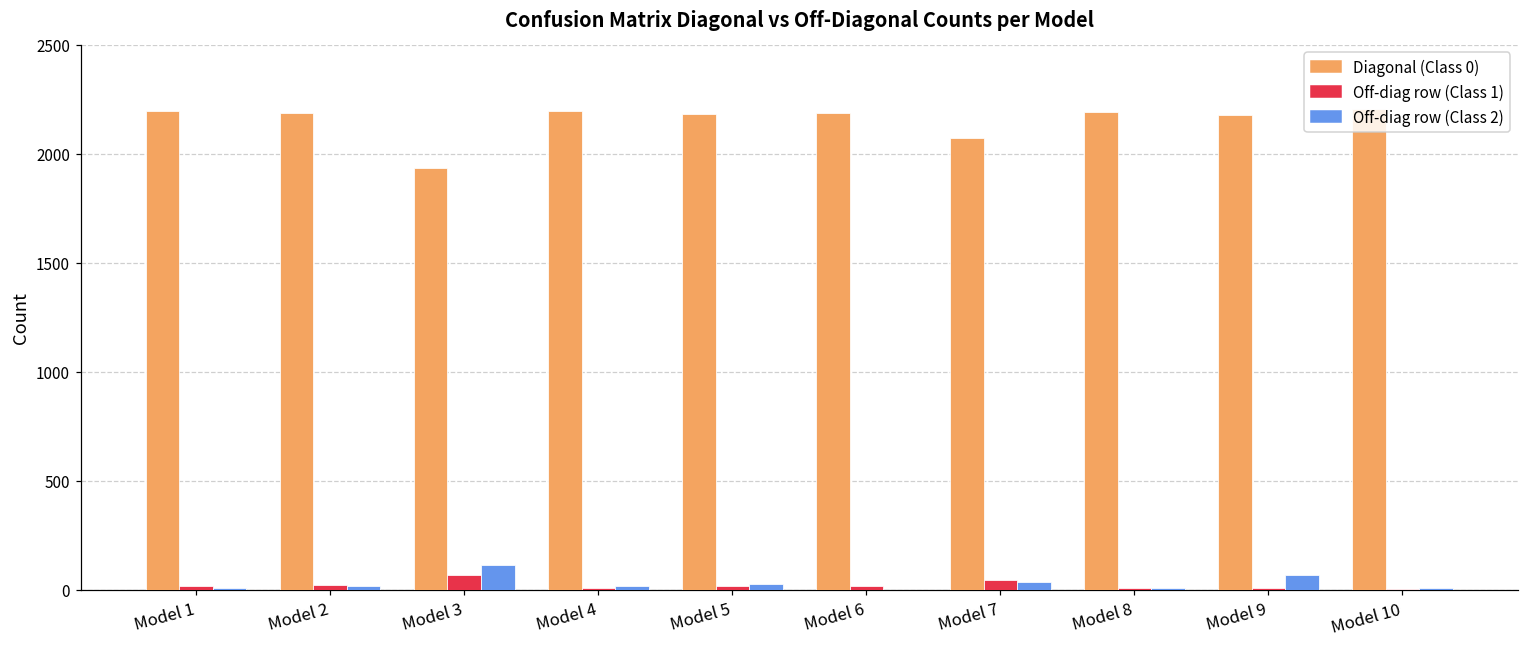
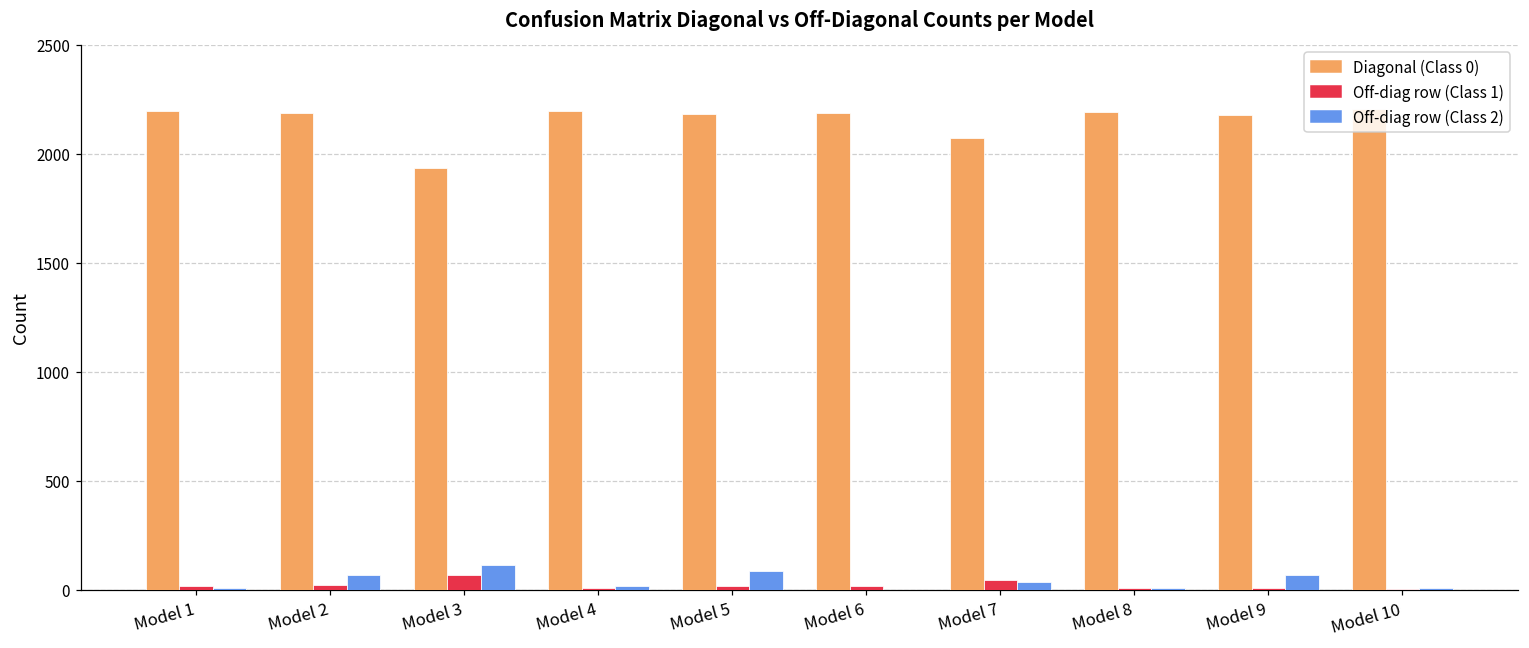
Off-diag row (Class 2), Model 2: 20 -> 70
Off-diag row (Class 2), Model 5: 30 -> 90
